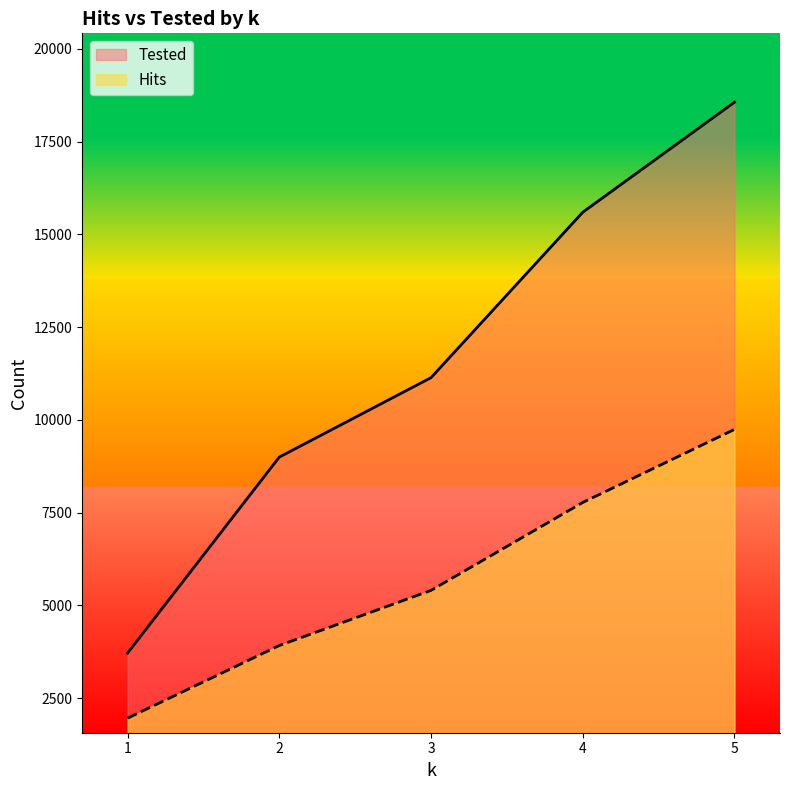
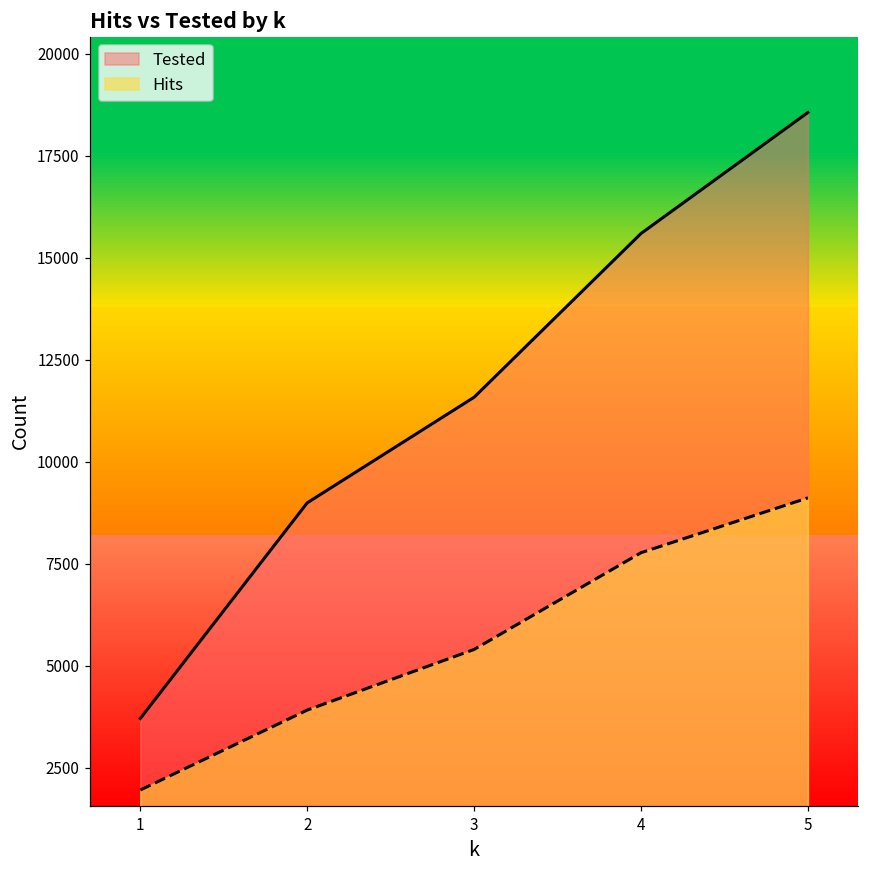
Tested, 3: 11100 -> 11600
Hits, 5: 9700 -> 9100
